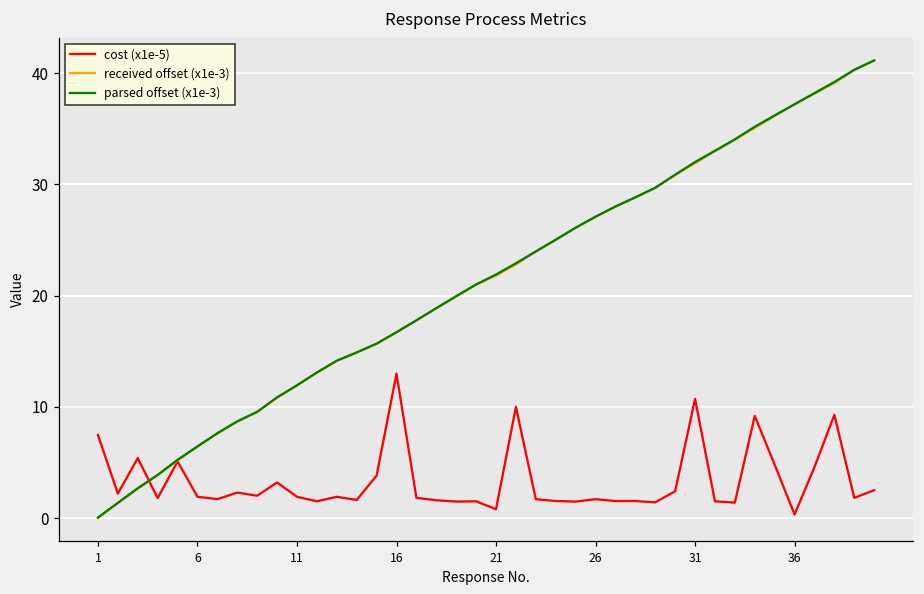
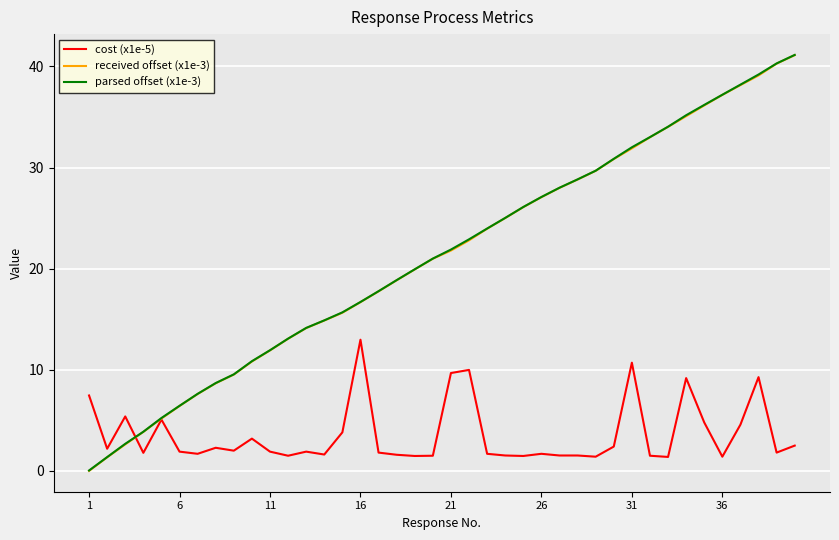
cost (x1e-5), 21: 0.8 -> 9.7
cost (x1e-5), 36: 0.3 -> 1.4
